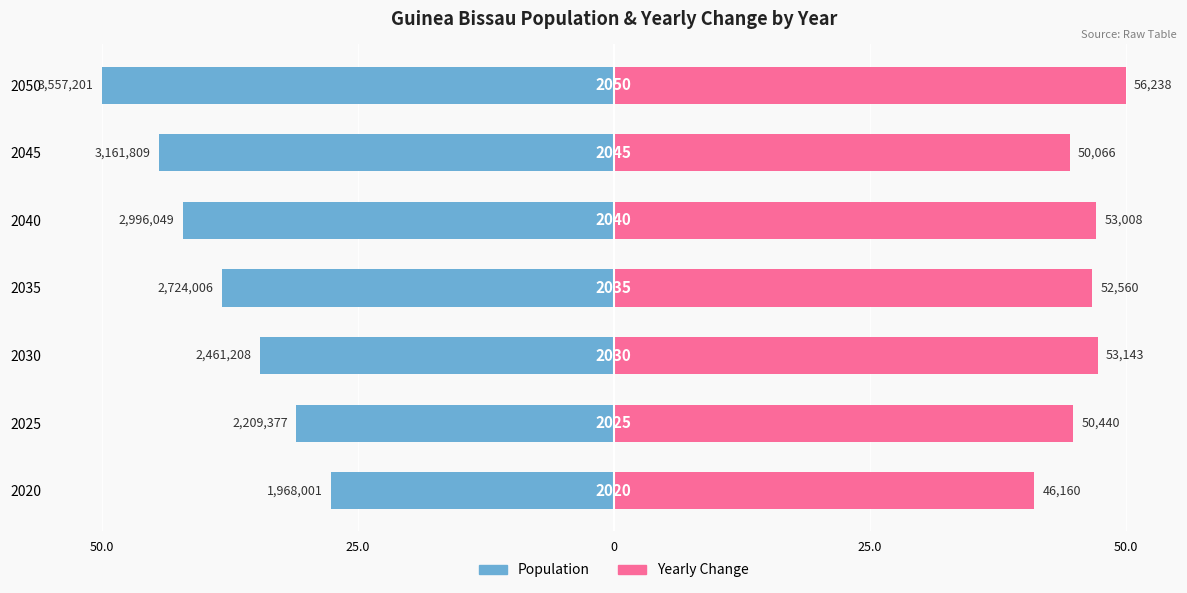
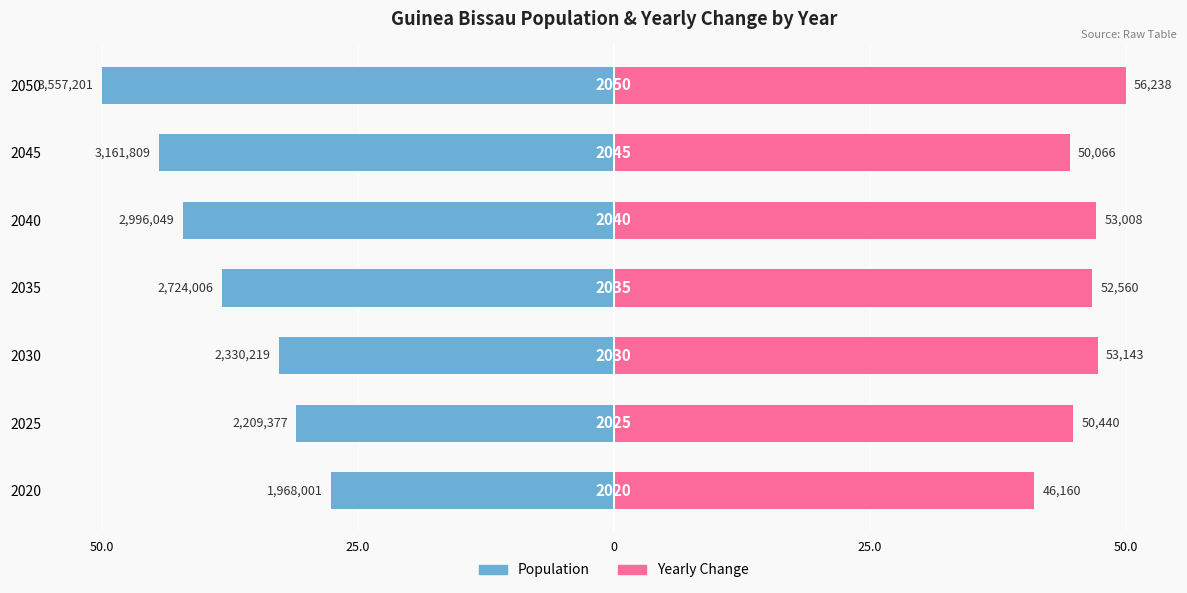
Population, 2030: 2,461,208 -> 2,330,219
